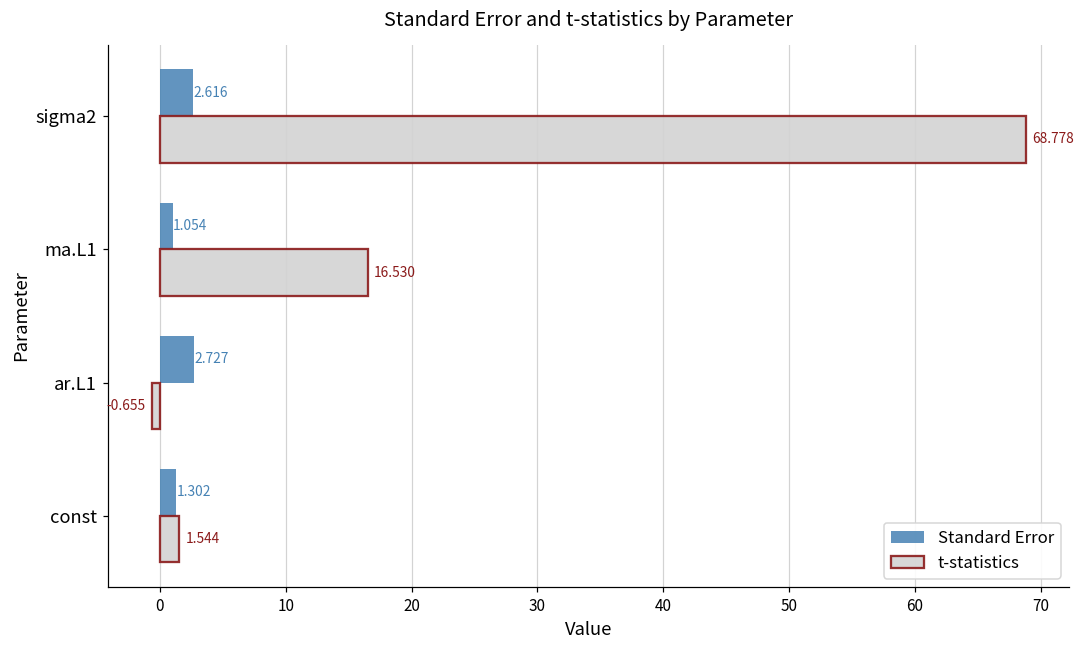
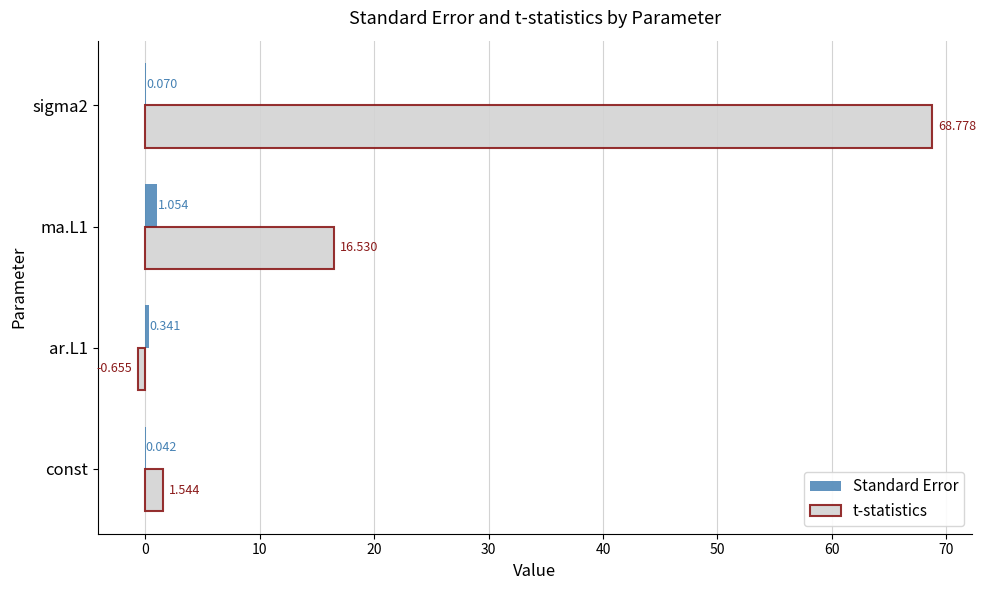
Standard Error, sigma2: 2.616 -> 0.070
Standard Error, ar.L1: 2.727 -> 0.341
Standard Error, const: 1.302 -> 0.042
